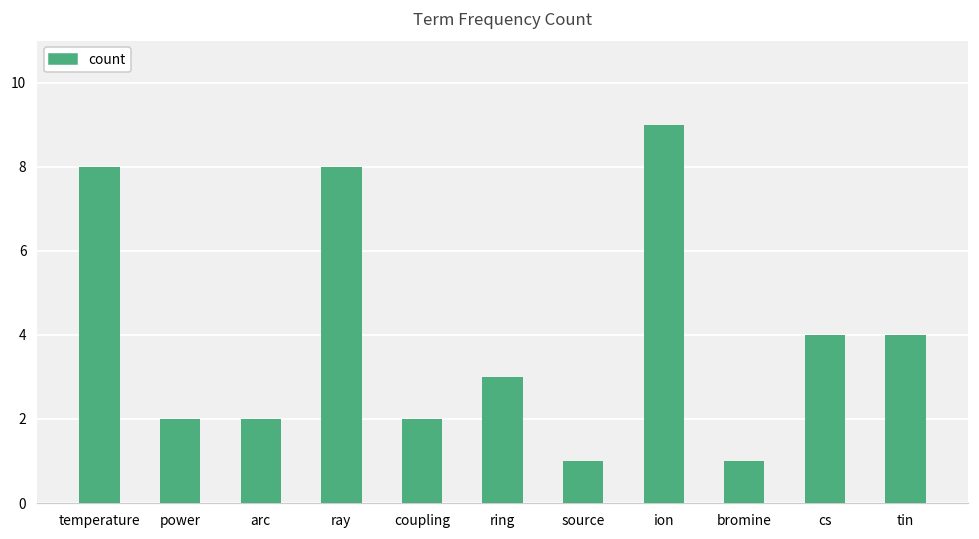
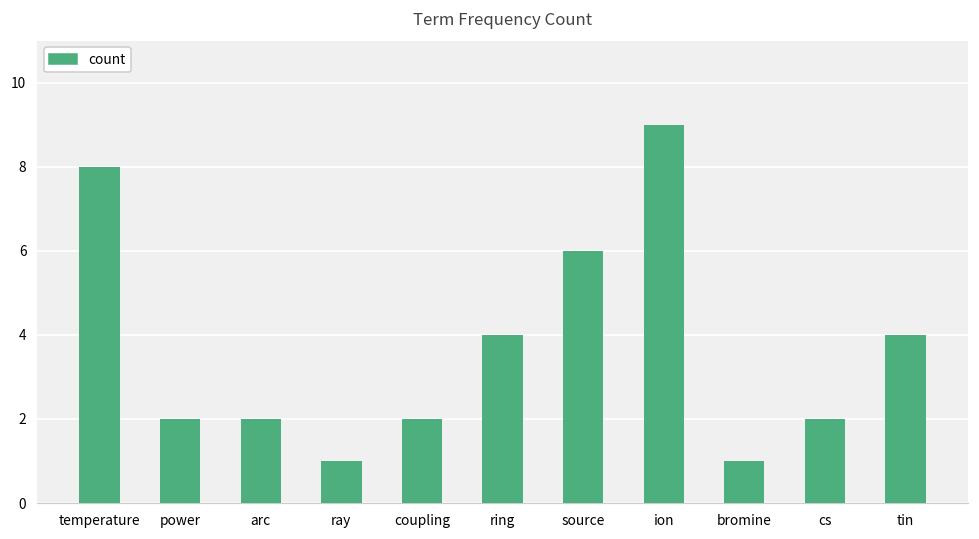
ray: 8 -> 1
ring: 3 -> 4
source: 1 -> 6
cs: 4 -> 2
